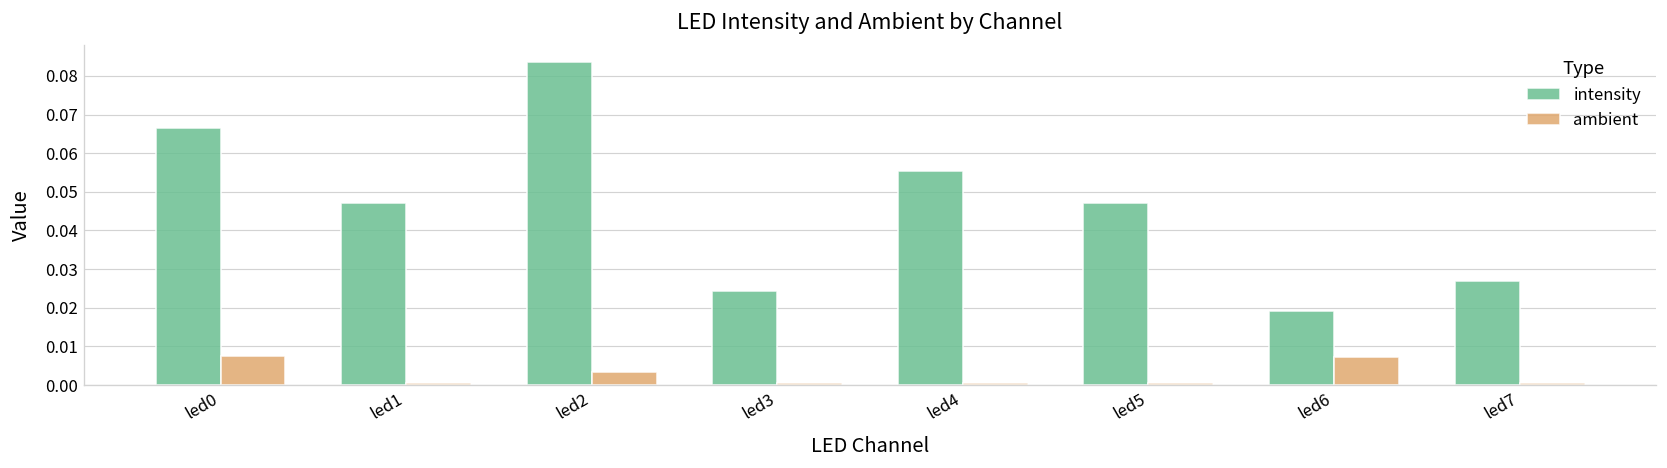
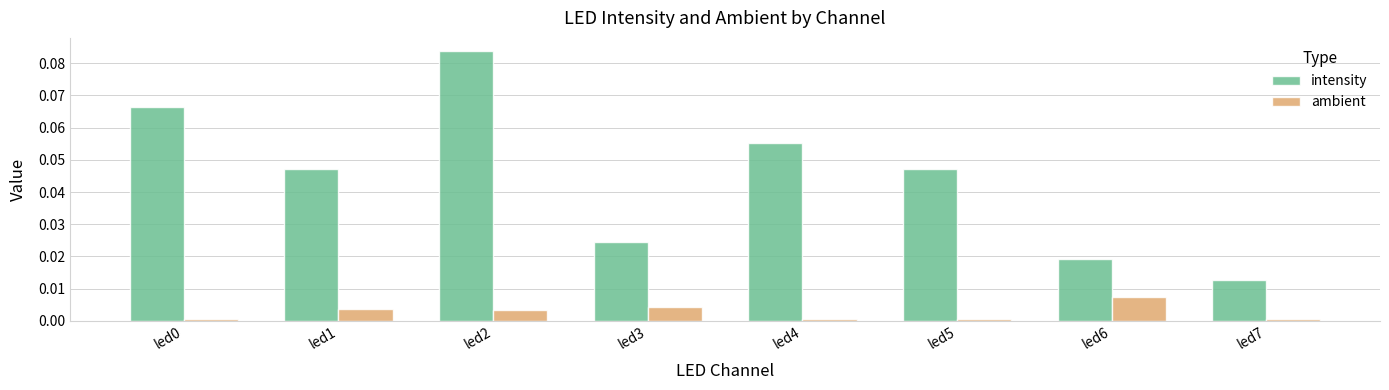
ambient, led0: 0.008 -> 0.001
ambient, led1: 0.001 -> 0.004
ambient, led3: 0.001 -> 0.004
intensity, led7: 0.027 -> 0.013
